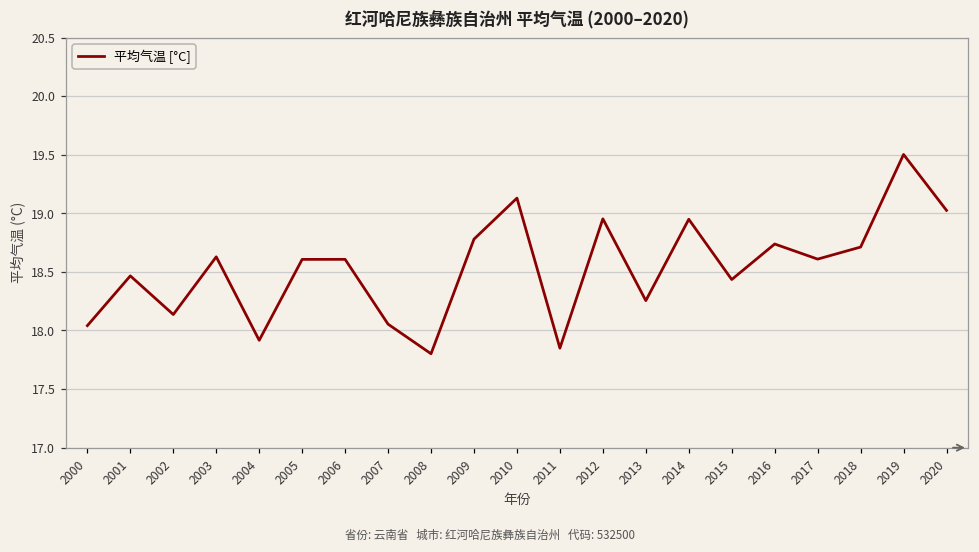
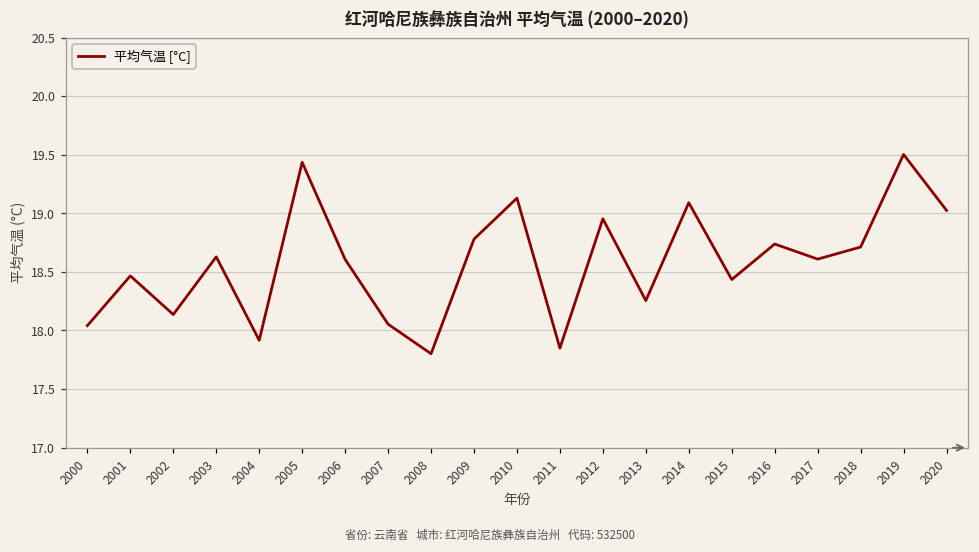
2005: 18.61 -> 19.44
2014: 18.95 -> 19.09
